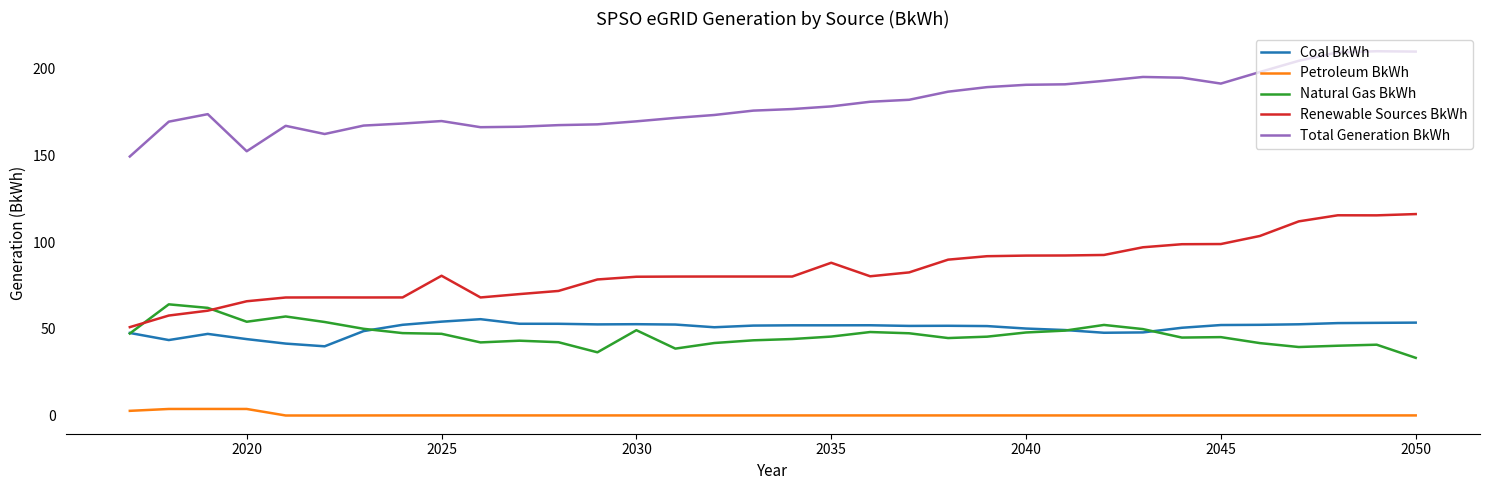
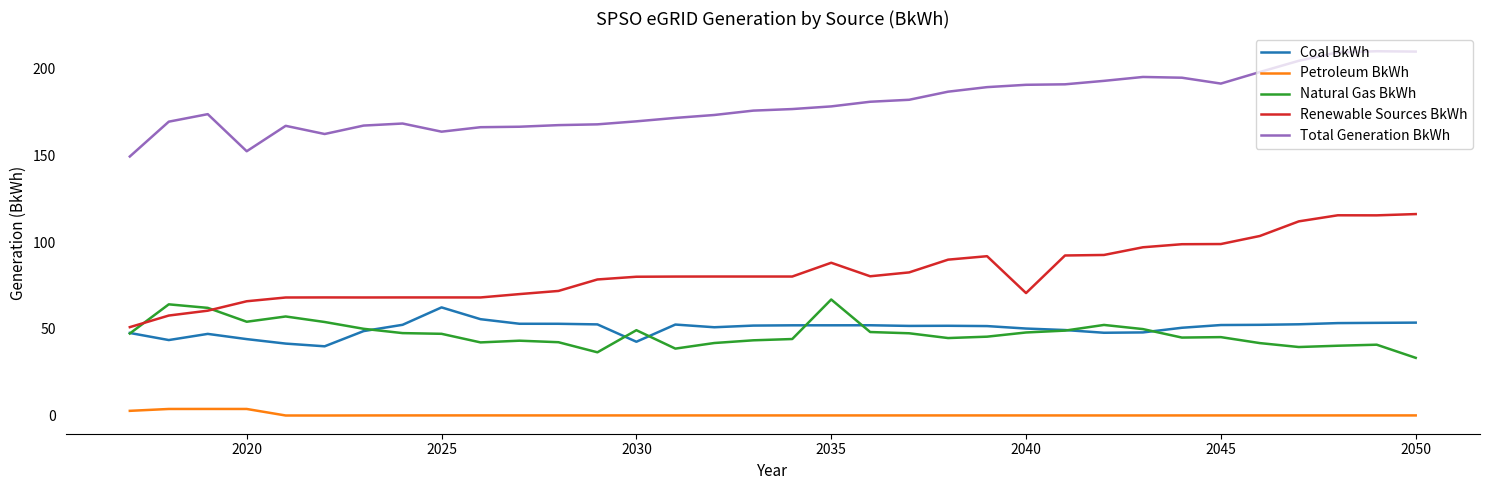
Coal BkWh, 2025: 54 -> 62
Renewable Sources BkWh, 2025: 81 -> 68
Total Generation BkWh, 2025: 170 -> 164
Coal BkWh, 2030: 53 -> 43
Natural Gas BkWh, 2035: 46 -> 67
Renewable Sources BkWh, 2040: 92 -> 71
